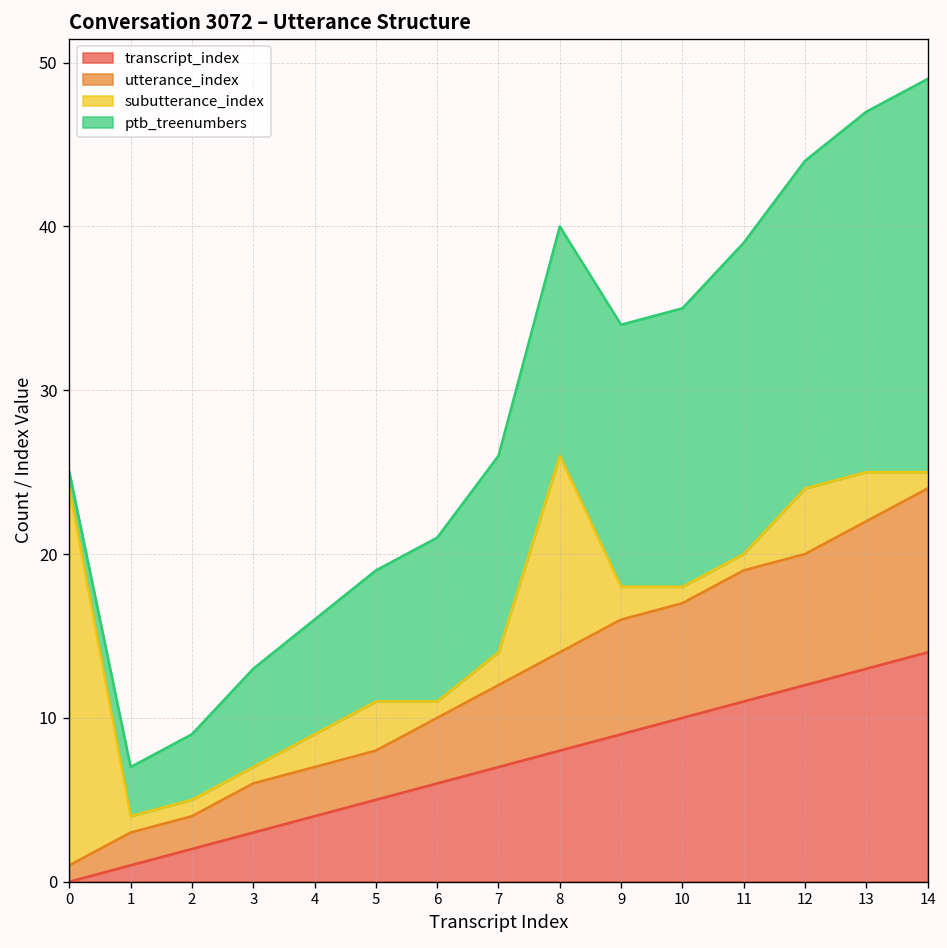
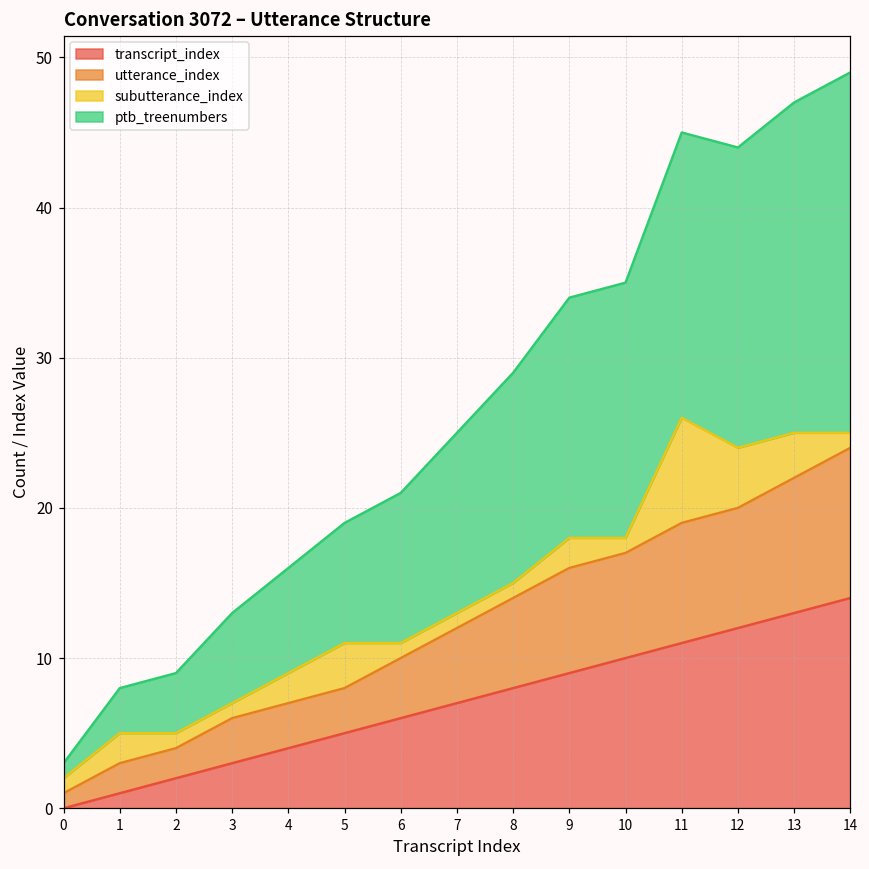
subutterance_index, 0: 23 -> 1
subutterance_index, 1: 1 -> 2
subutterance_index, 7: 2 -> 1
subutterance_index, 8: 12 -> 1
subutterance_index, 11: 1 -> 7
